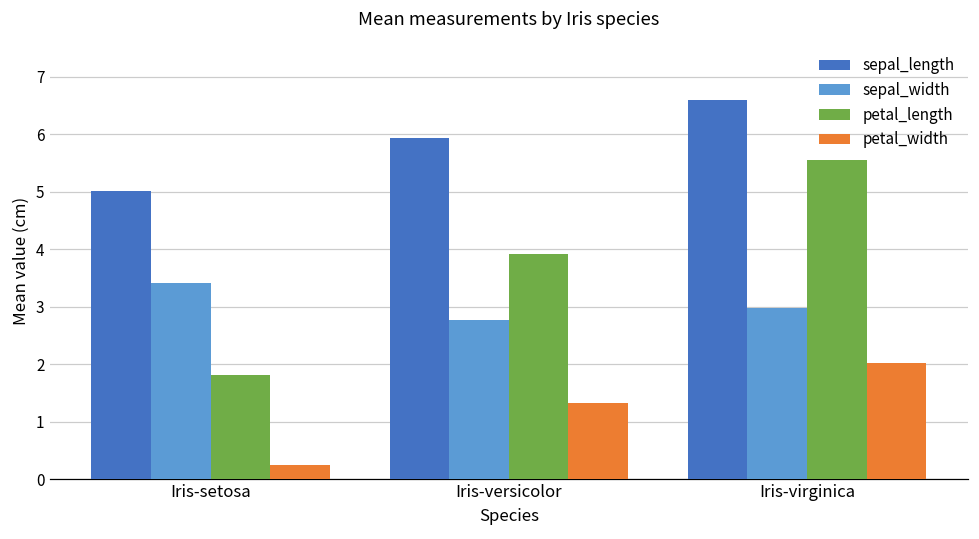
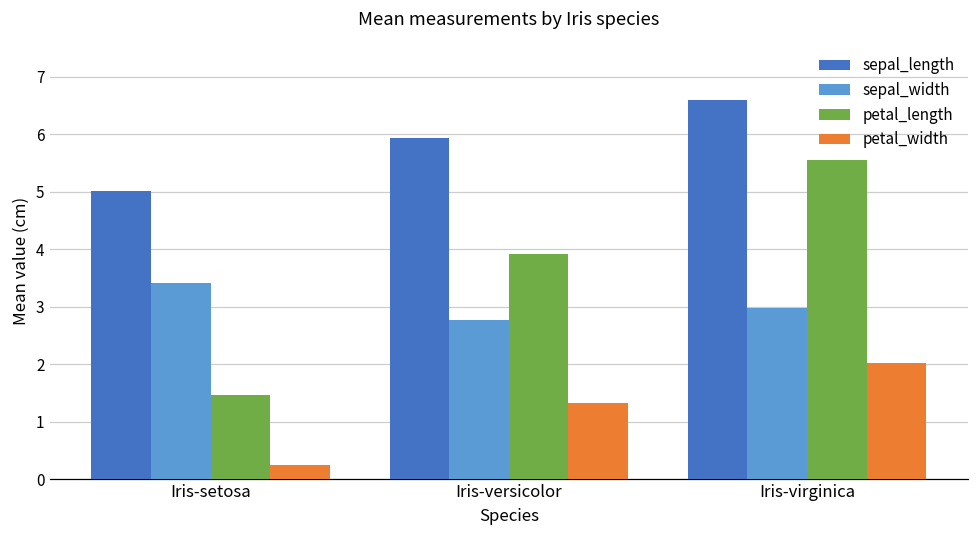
petal_length, Iris-setosa: 1.8 -> 1.5
